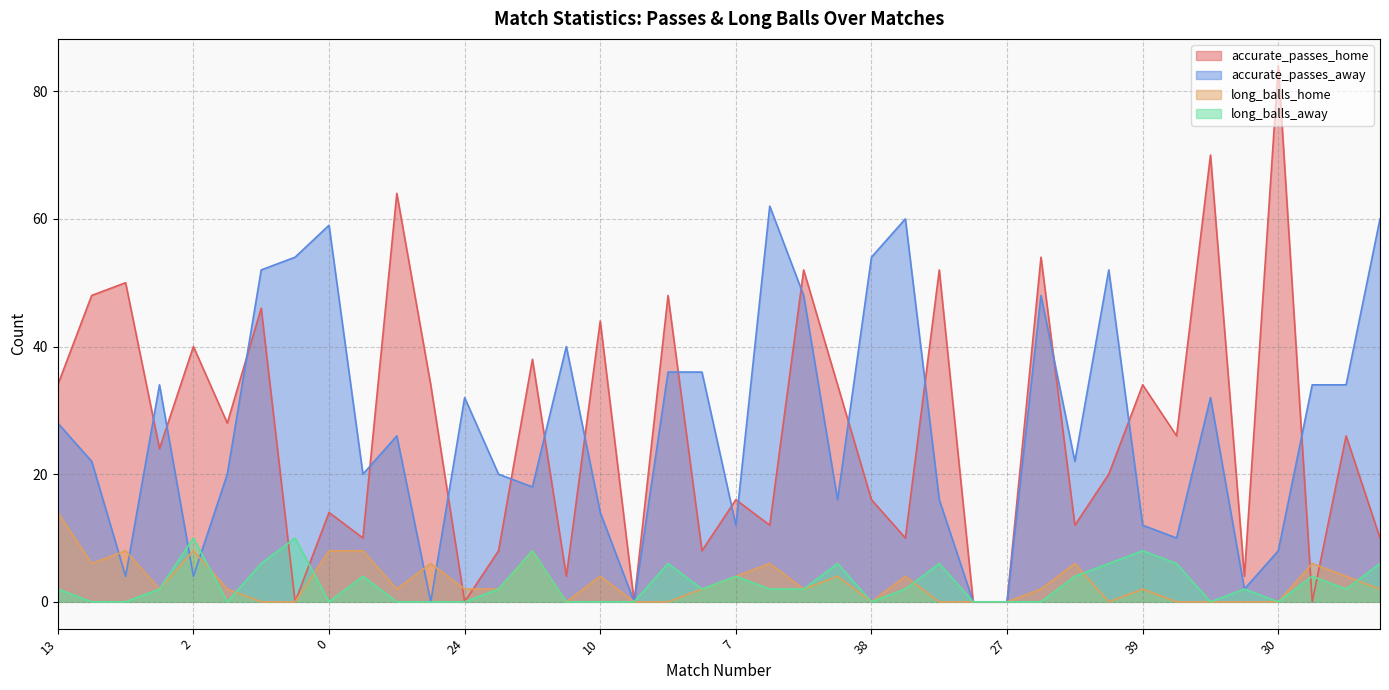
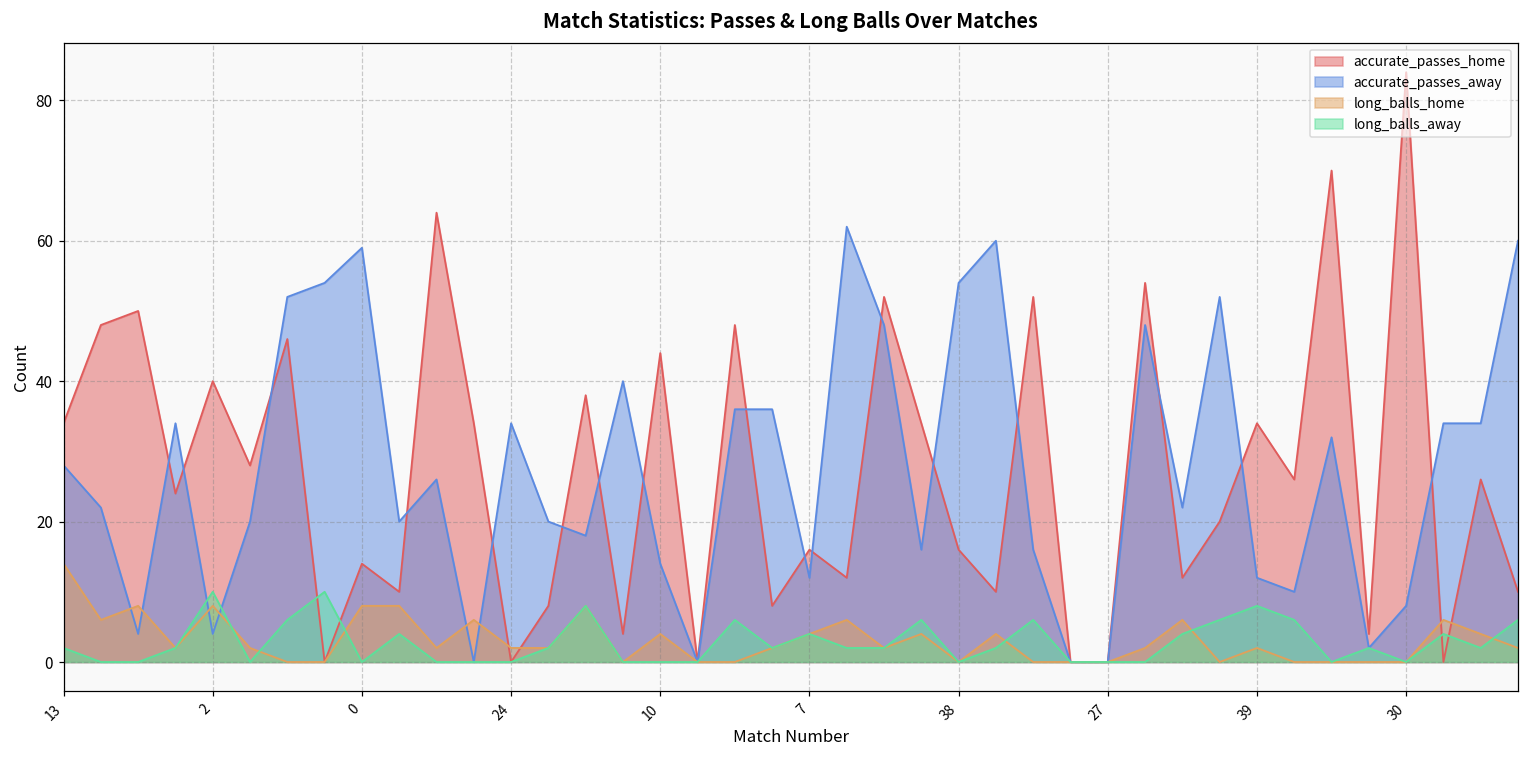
accurate_passes_away, 24: 32 -> 34
